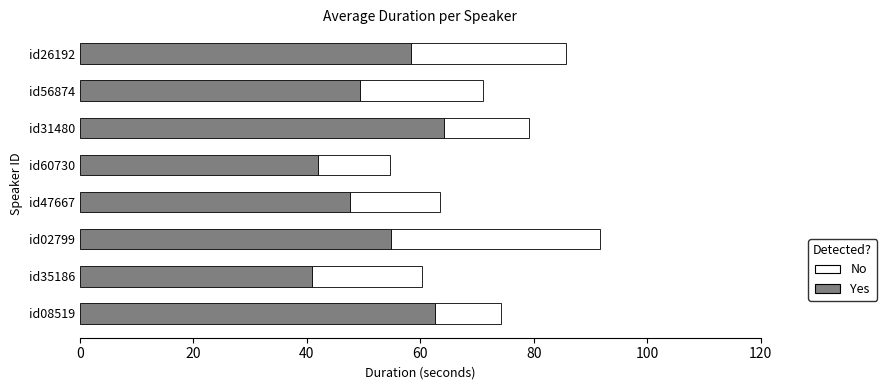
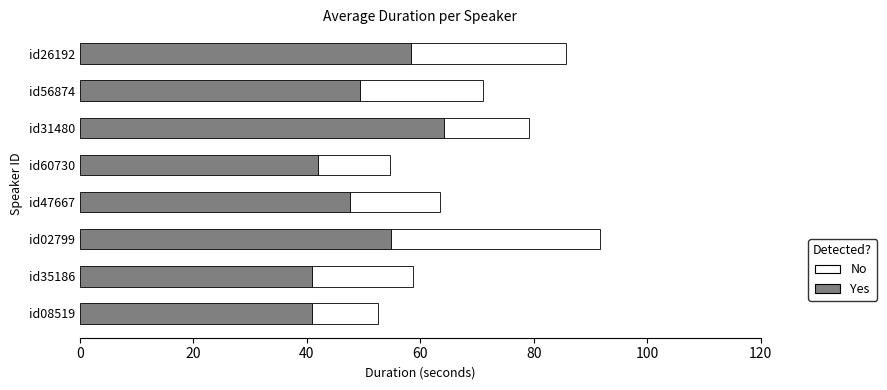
No, id35186: 19 -> 18
Yes, id08519: 63 -> 41
